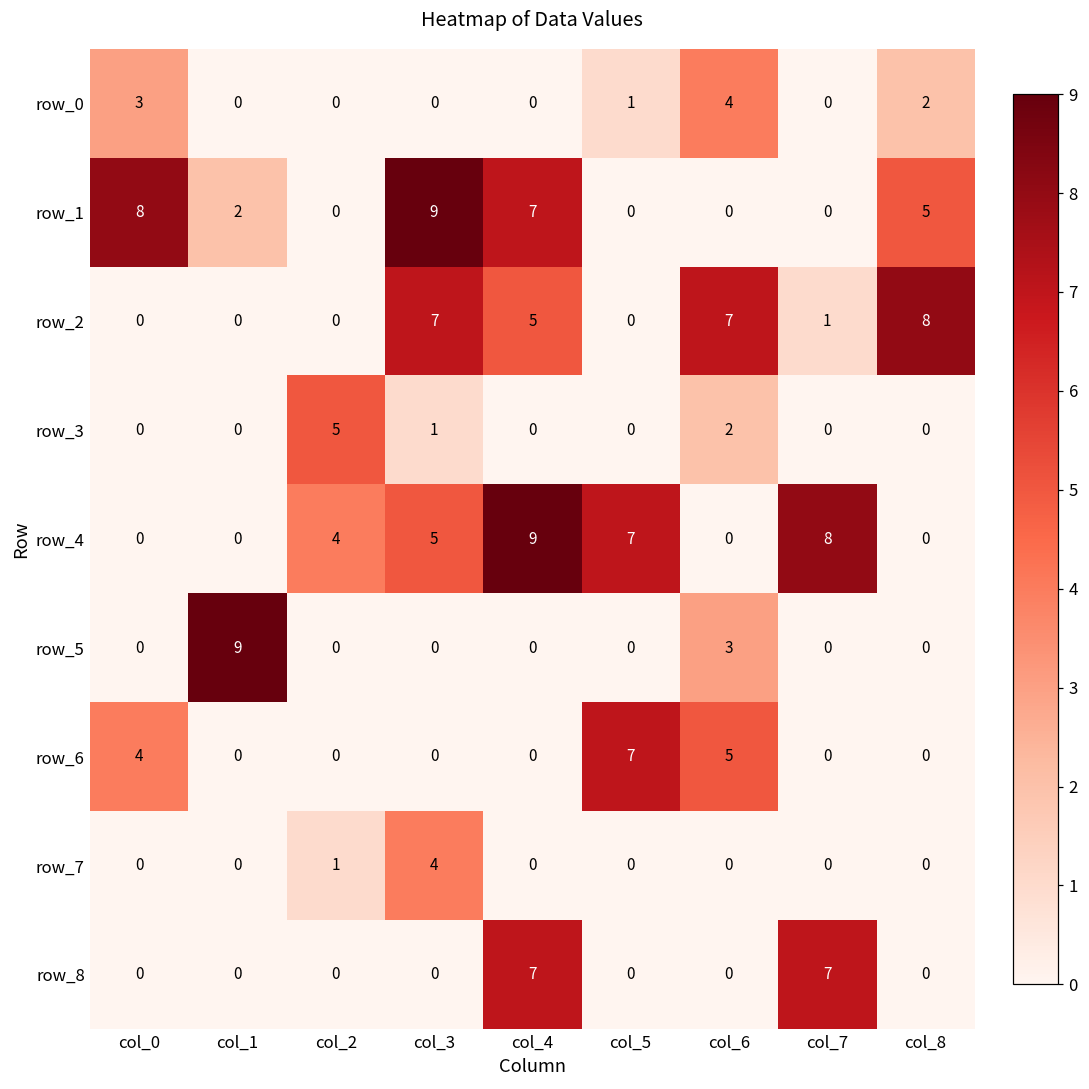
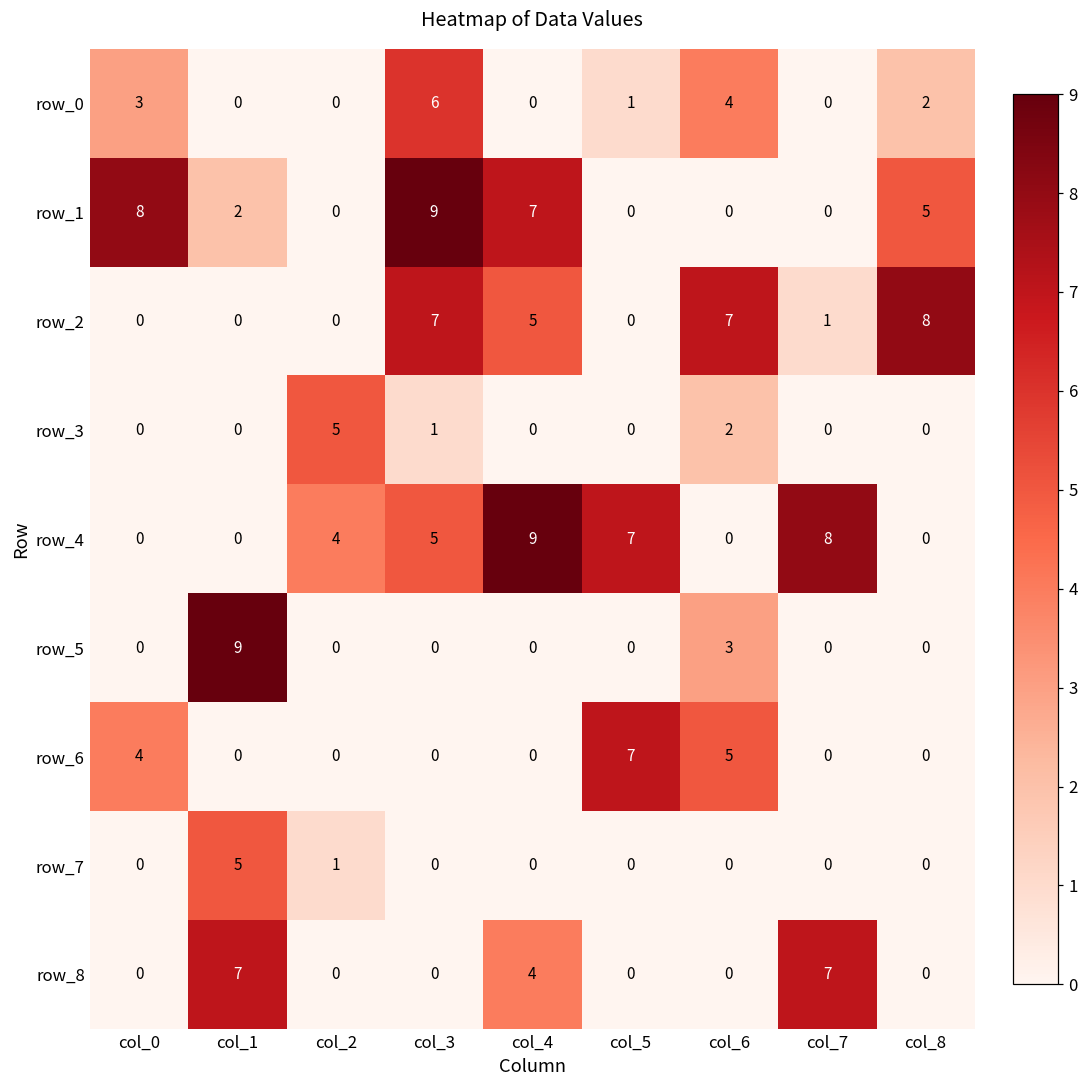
row_0, col_3: 0 -> 6
row_7, col_1: 0 -> 5
row_7, col_3: 4 -> 0
row_8, col_1: 0 -> 7
row_8, col_4: 7 -> 4
